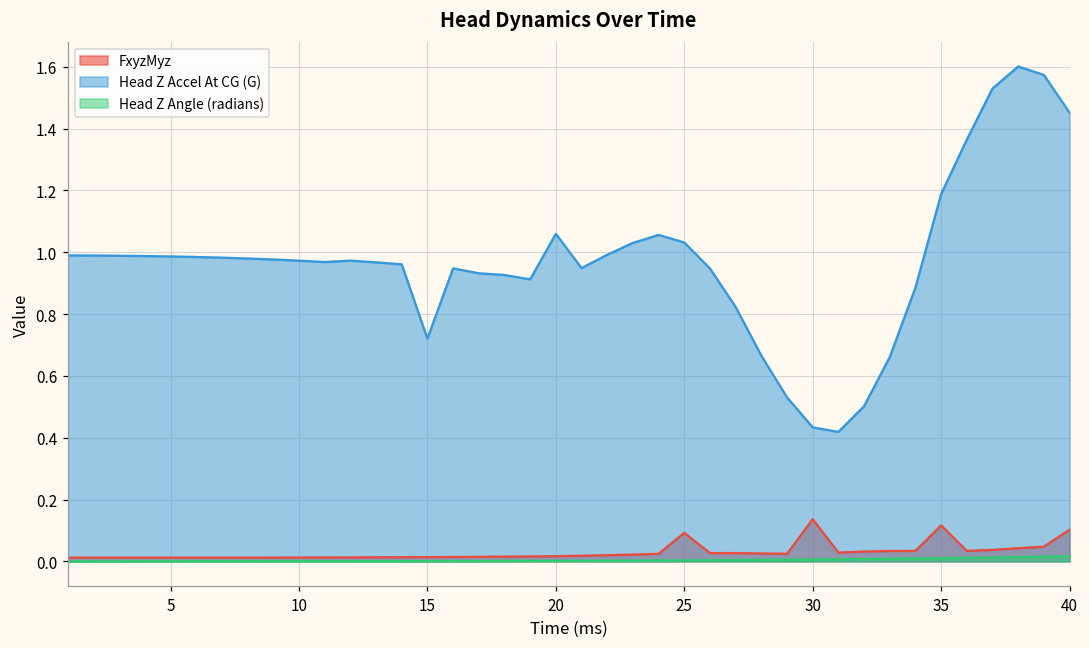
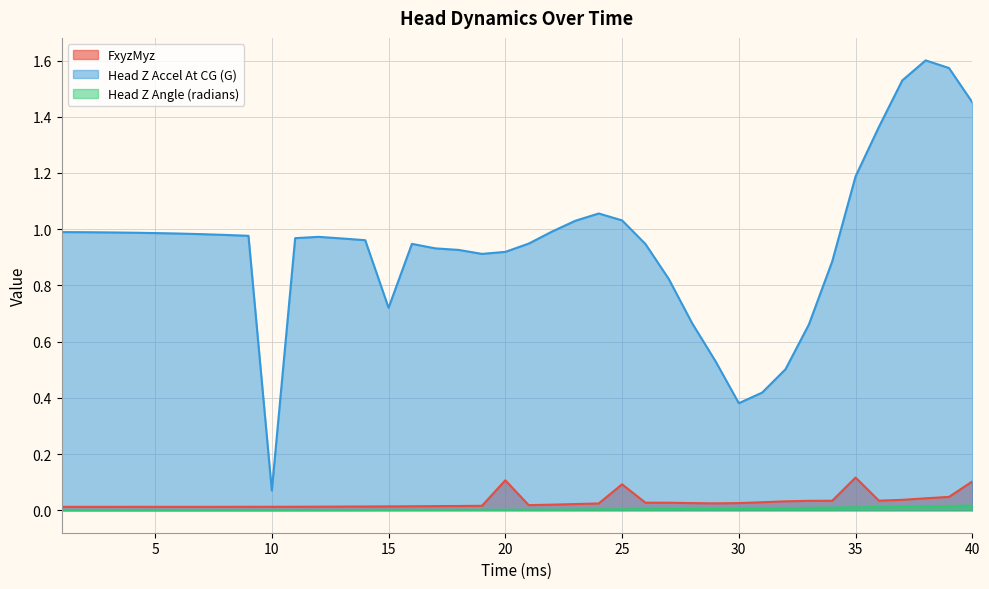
Head Z Accel At CG (G), 10: 0.97 -> 0.07
FxyzMyz, 20: 0.02 -> 0.11
Head Z Accel At CG (G), 20: 1.06 -> 0.92
FxyzMyz, 30: 0.14 -> 0.03
Head Z Accel At CG (G), 30: 0.43 -> 0.38
